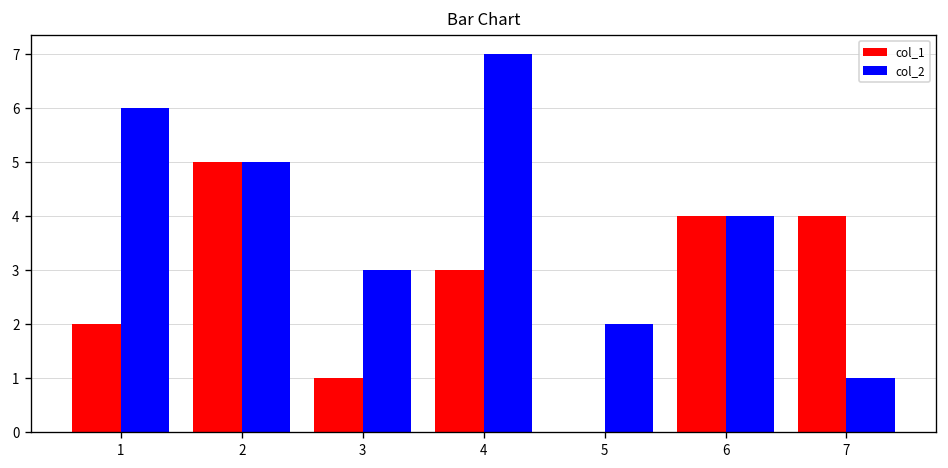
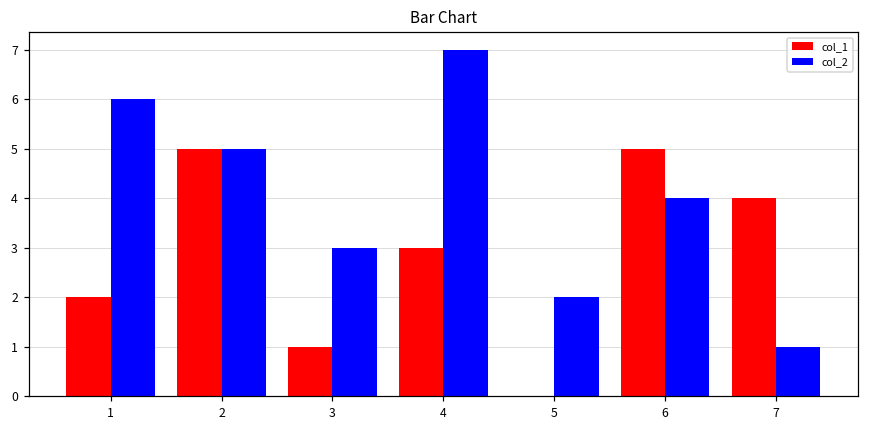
col_1, 6: 4 -> 5
